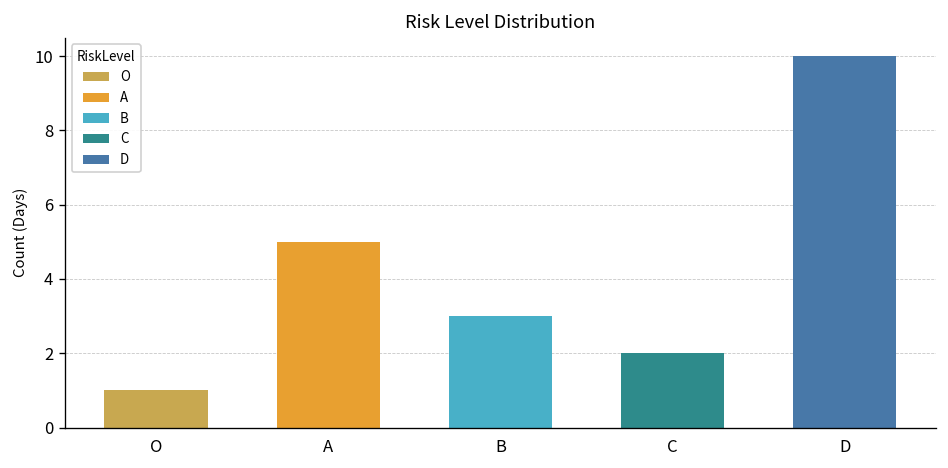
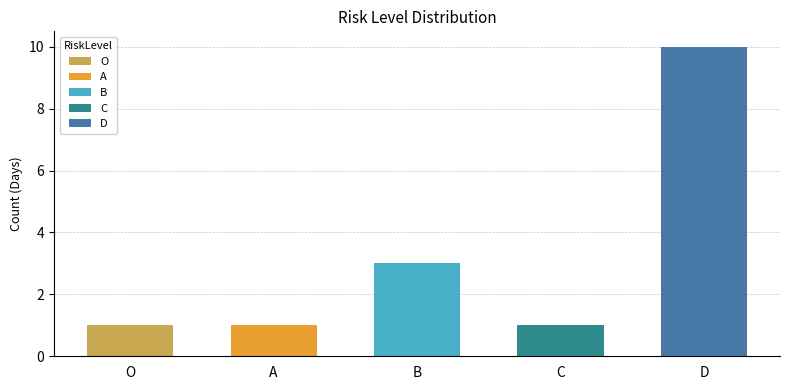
A: 5 -> 1
C: 2 -> 1
